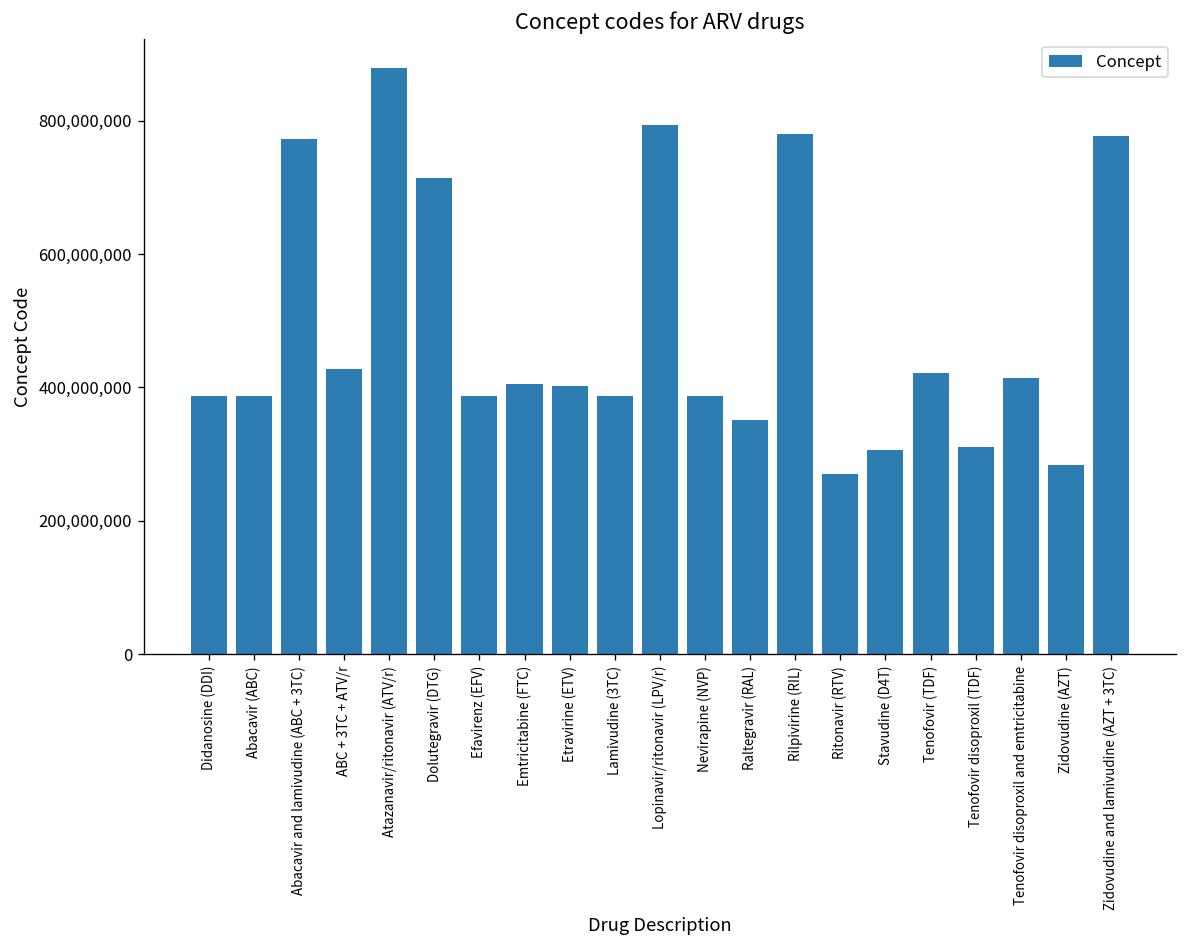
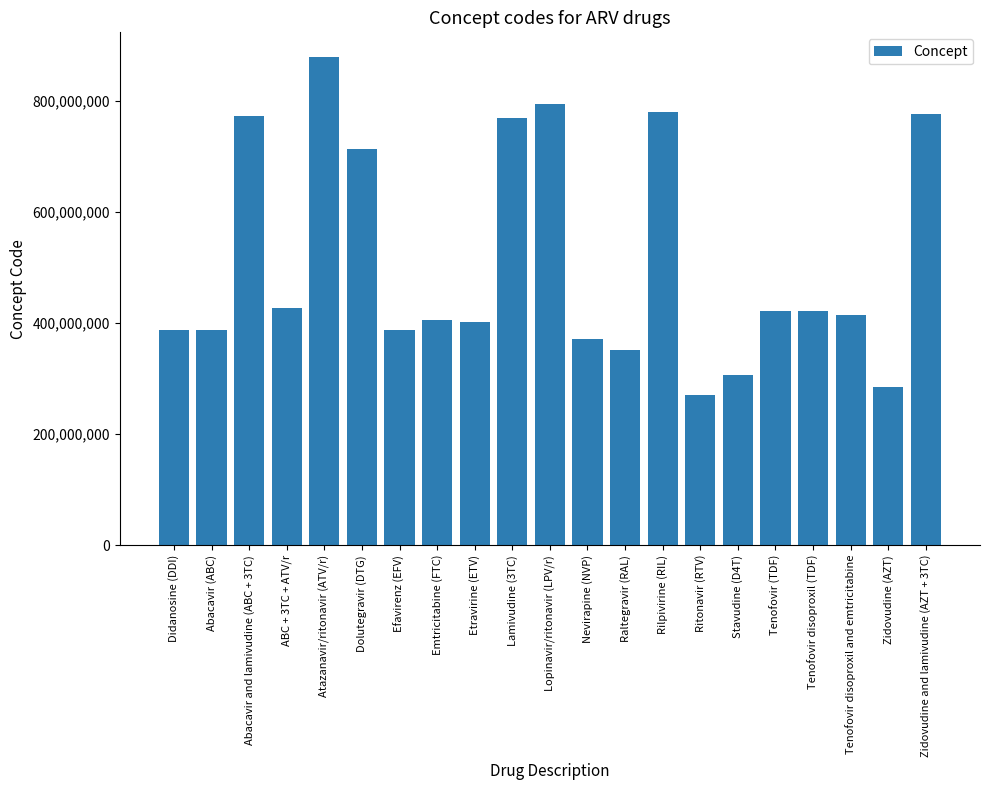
Lamivudine (3TC): 390,000,000 -> 770,000,000
Nevirapine (NVP): 390,000,000 -> 370,000,000
Tenofovir disoproxil (TDF): 310,000,000 -> 420,000,000
